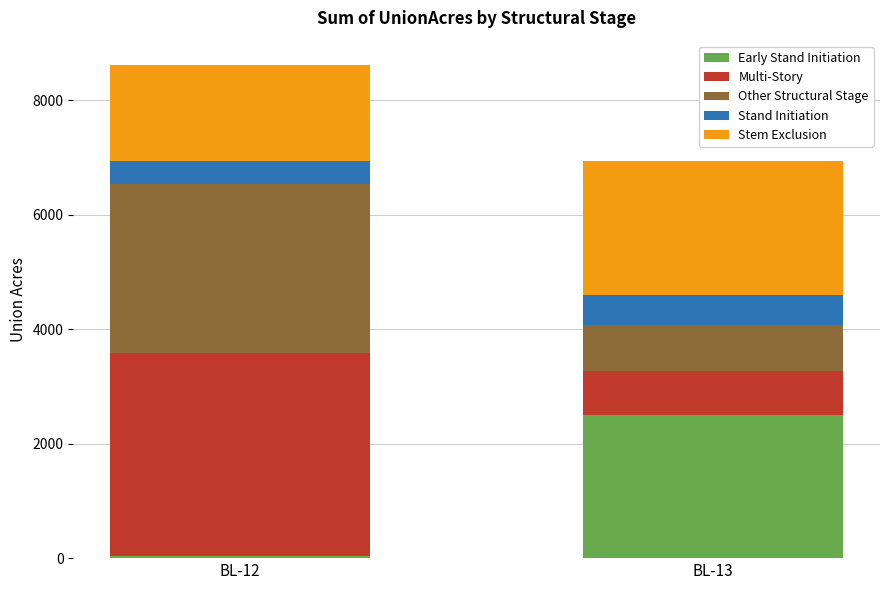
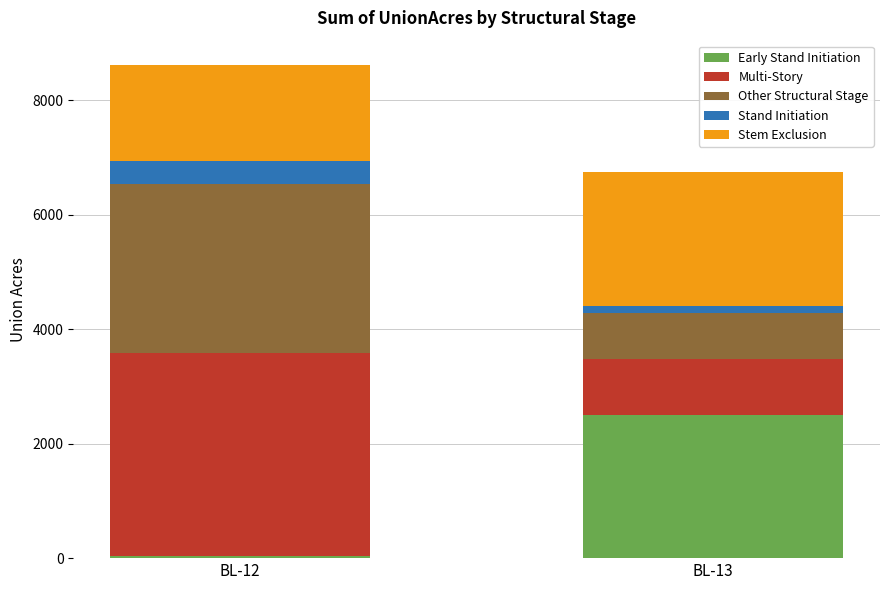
Multi-Story, BL-13: 800 -> 1000
Stand Initiation, BL-13: 500 -> 100
